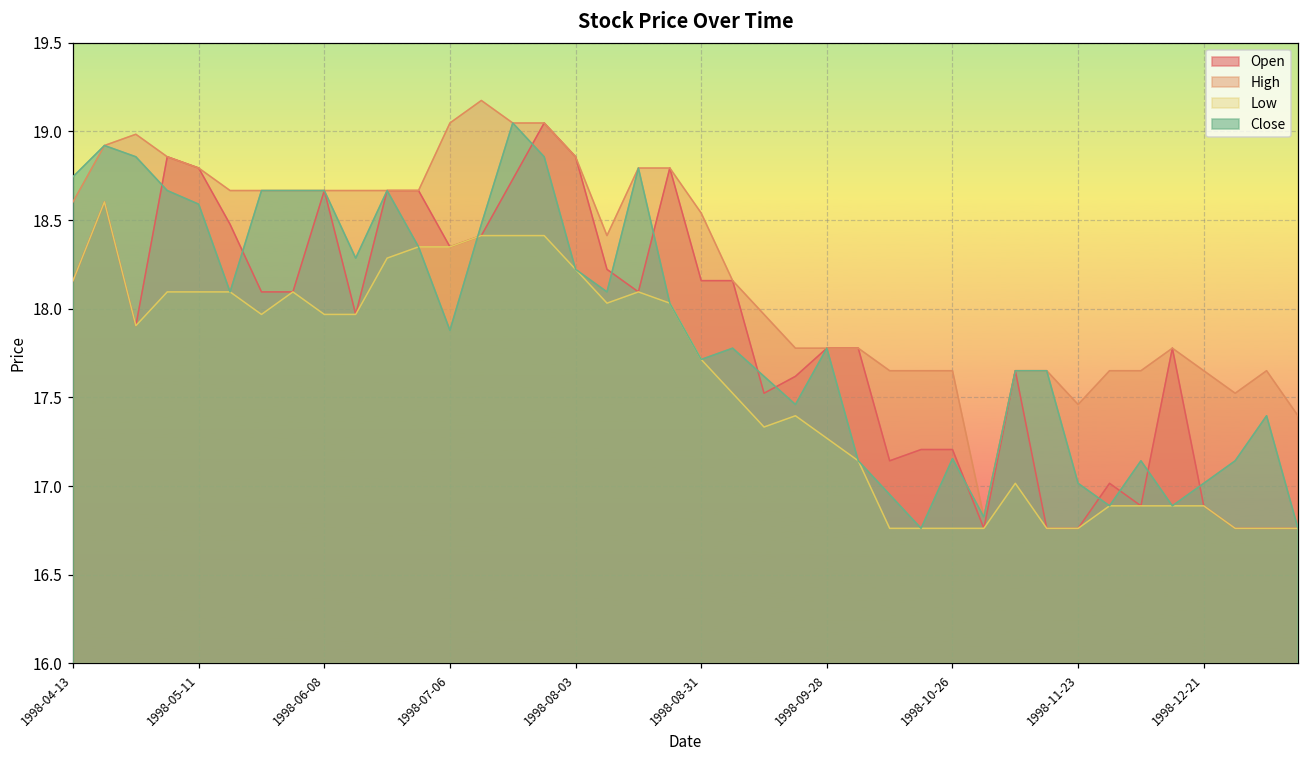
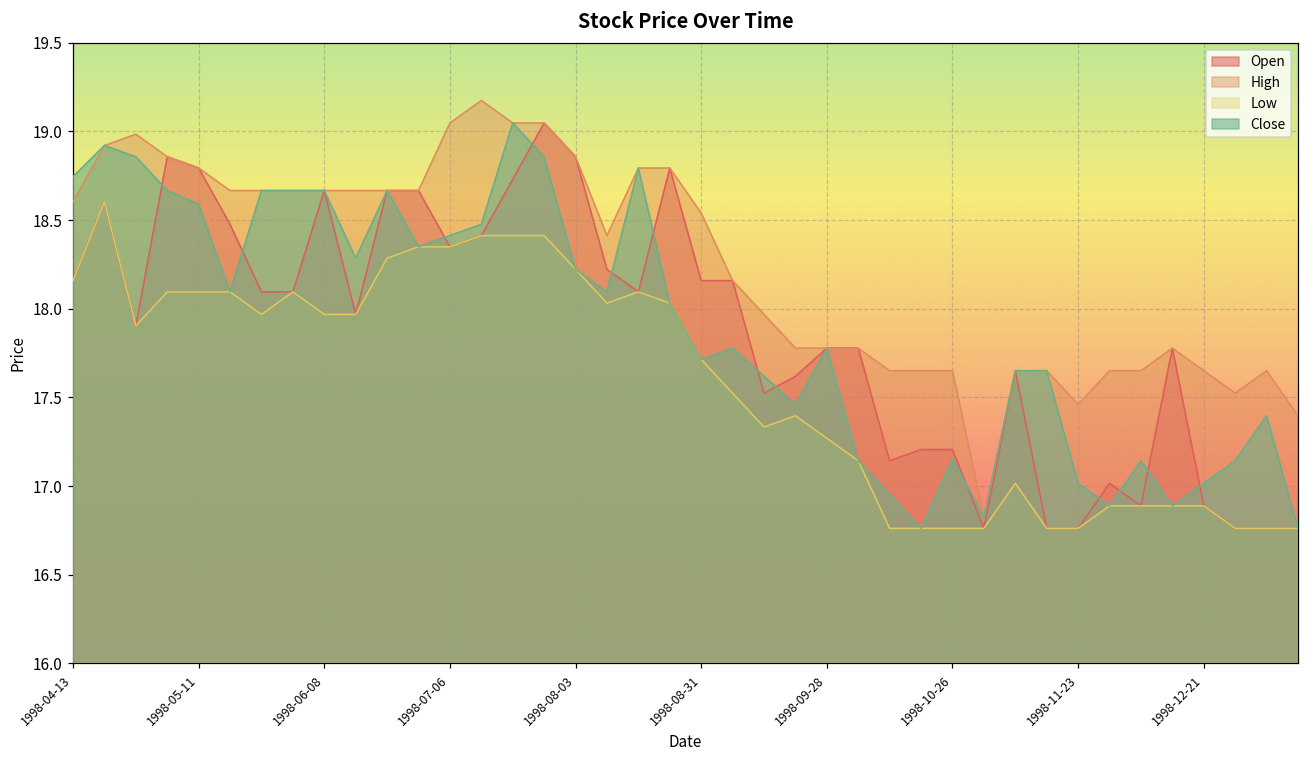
Close, 1998-07-06: 17.88 -> 18.41
